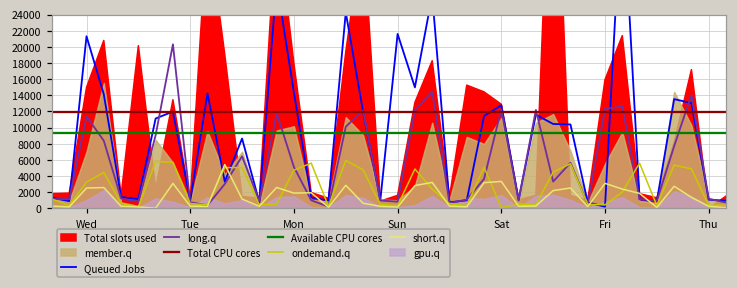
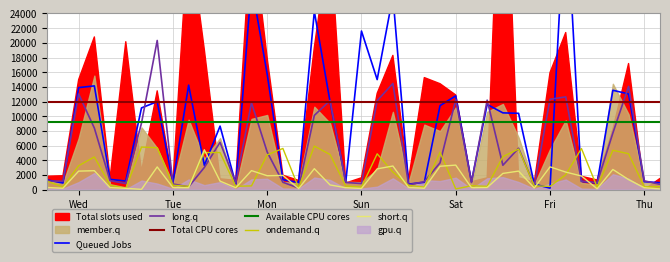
Queued Jobs, Wed: 21000 -> 14000
long.q, Wed: 11000 -> 13000
Queued Jobs, Mon: 14000 -> 16000
